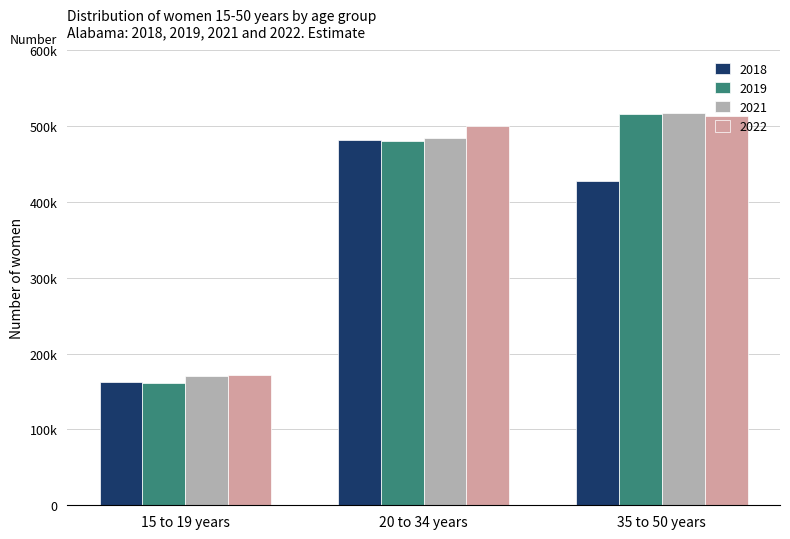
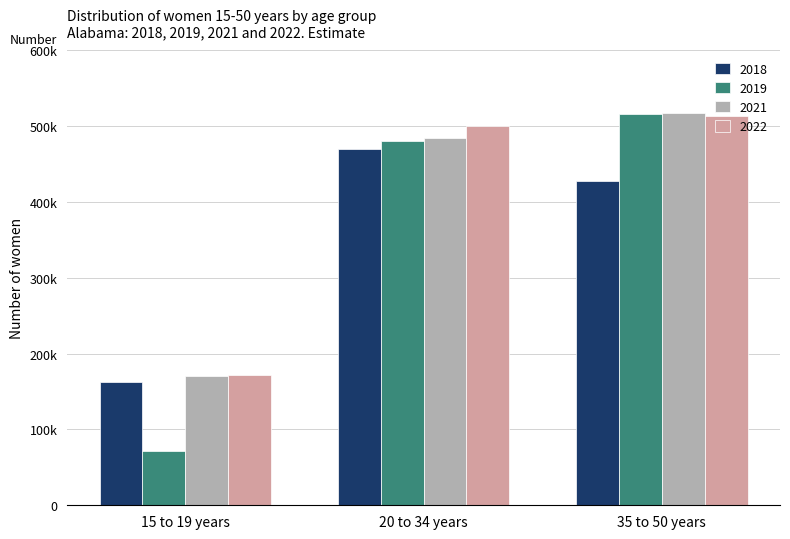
2019, 15 to 19 years: 160000 -> 70000
2018, 20 to 34 years: 480000 -> 470000
